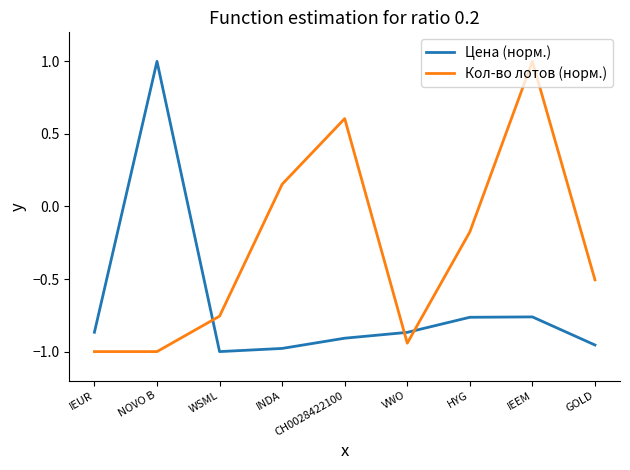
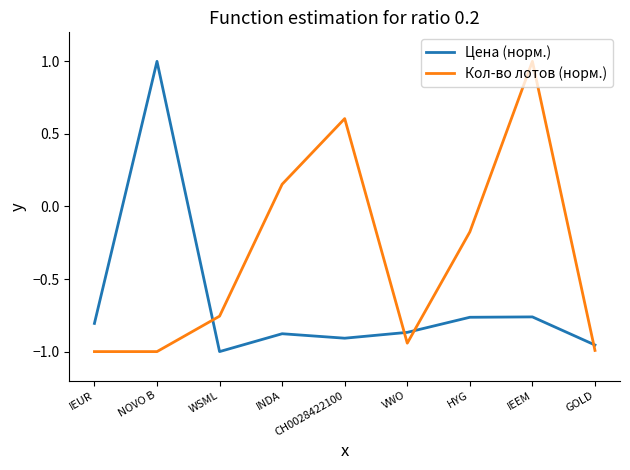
Цена (норм.), IEUR: -0.87 -> -0.81
Цена (норм.), INDA: -0.98 -> -0.88
Кол-во лотов (норм.), GOLD: -0.51 -> -0.99
